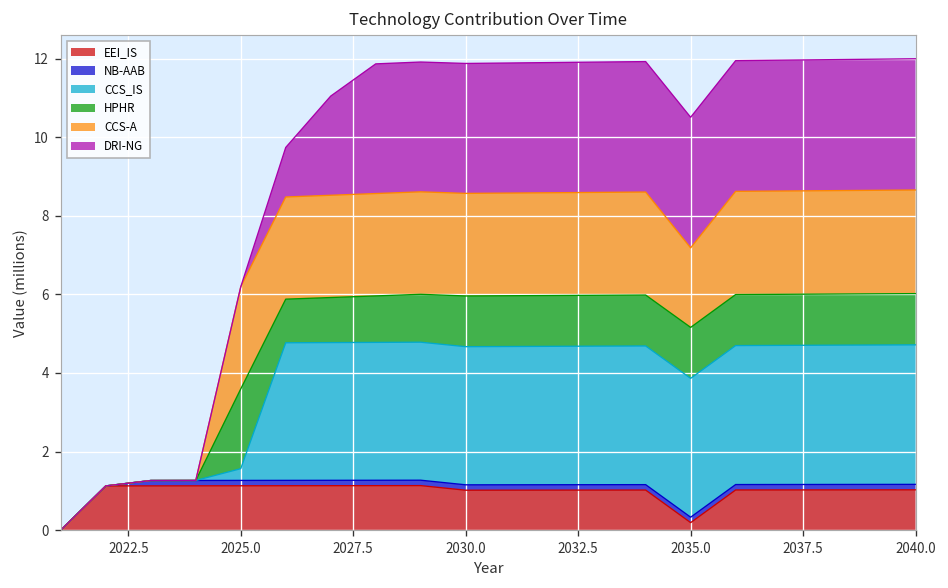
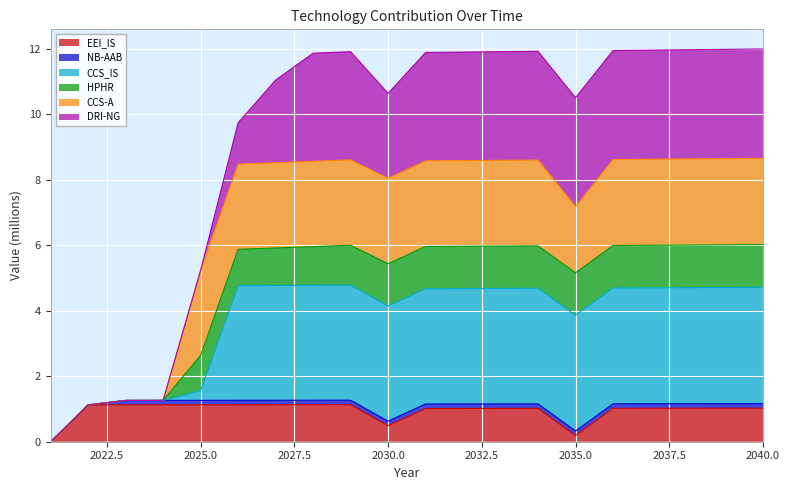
HPHR, 2025.0: 2.0 -> 1.1
EEI_IS, 2030.0: 1.0 -> 0.5
DRI-NG, 2030.0: 3.3 -> 2.6
